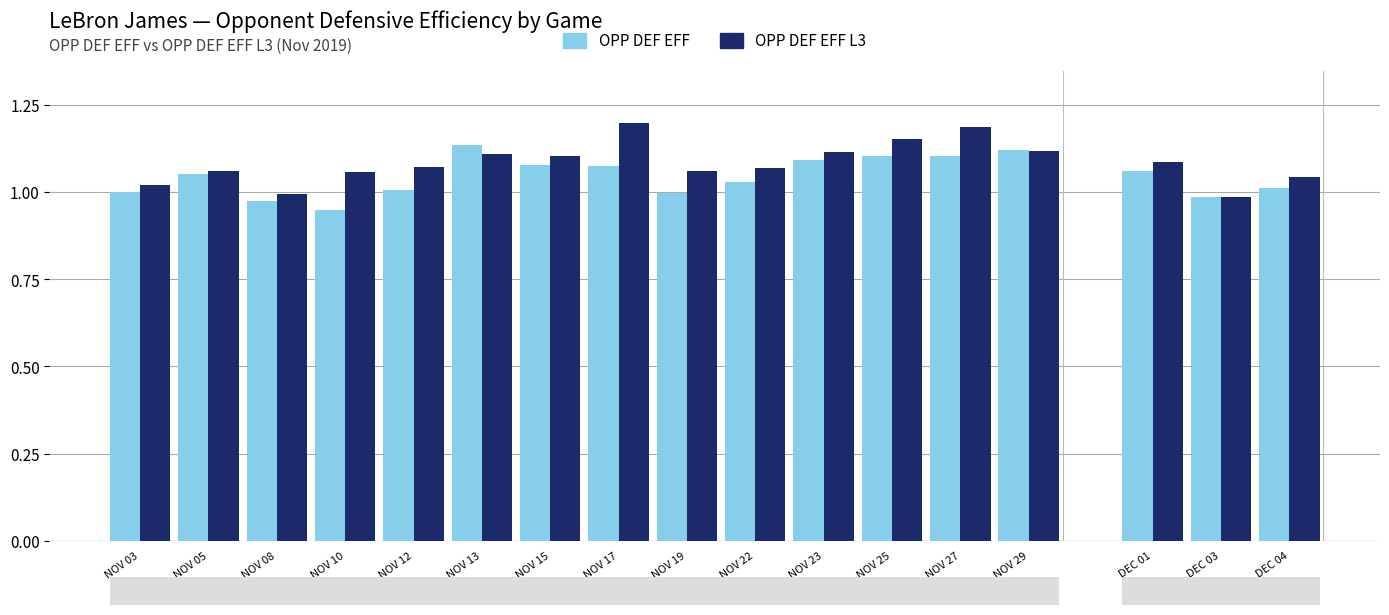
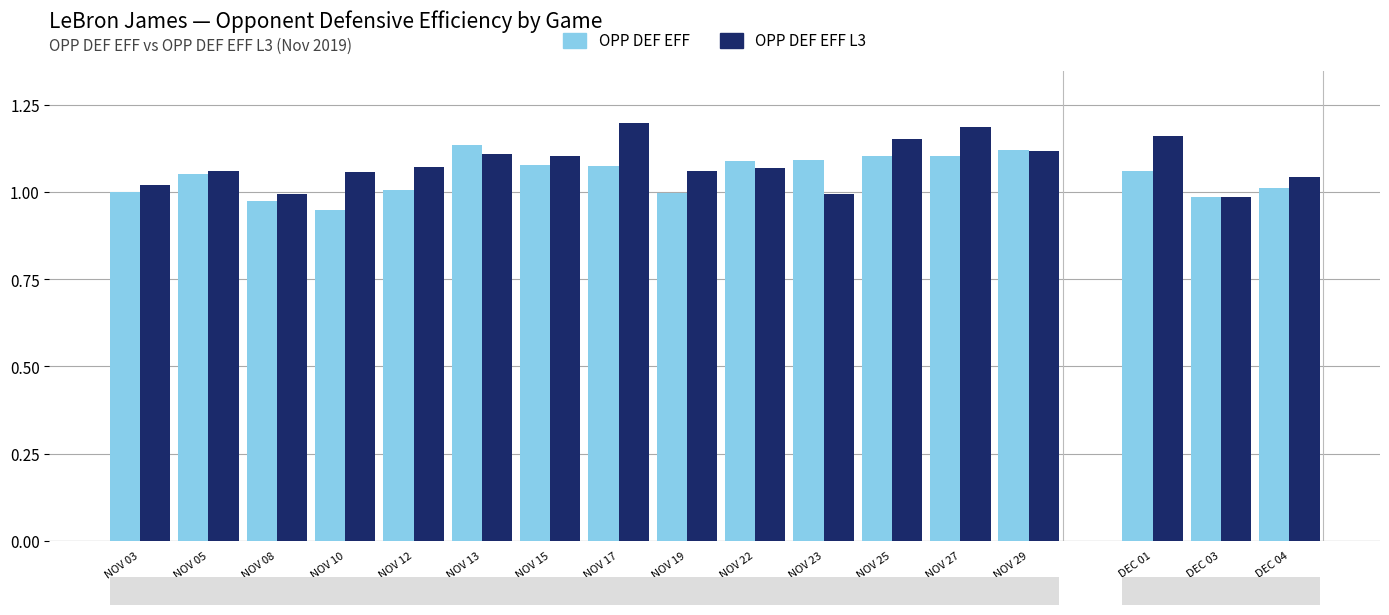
OPP DEF EFF, NOV 22: 1.03 -> 1.09
OPP DEF EFF L3, NOV 23: 1.12 -> 1.00
OPP DEF EFF L3, DEC 01: 1.09 -> 1.16
